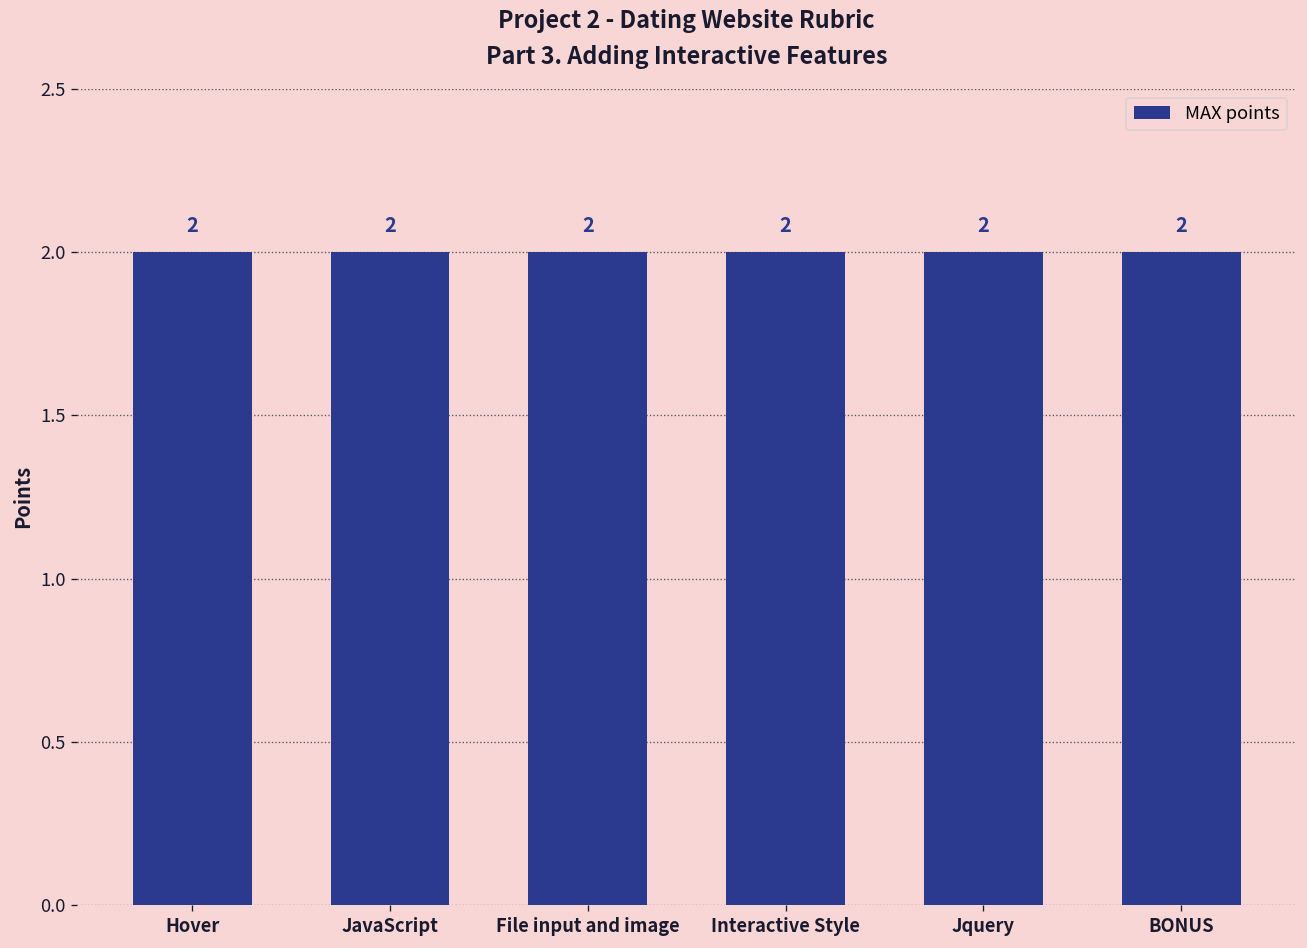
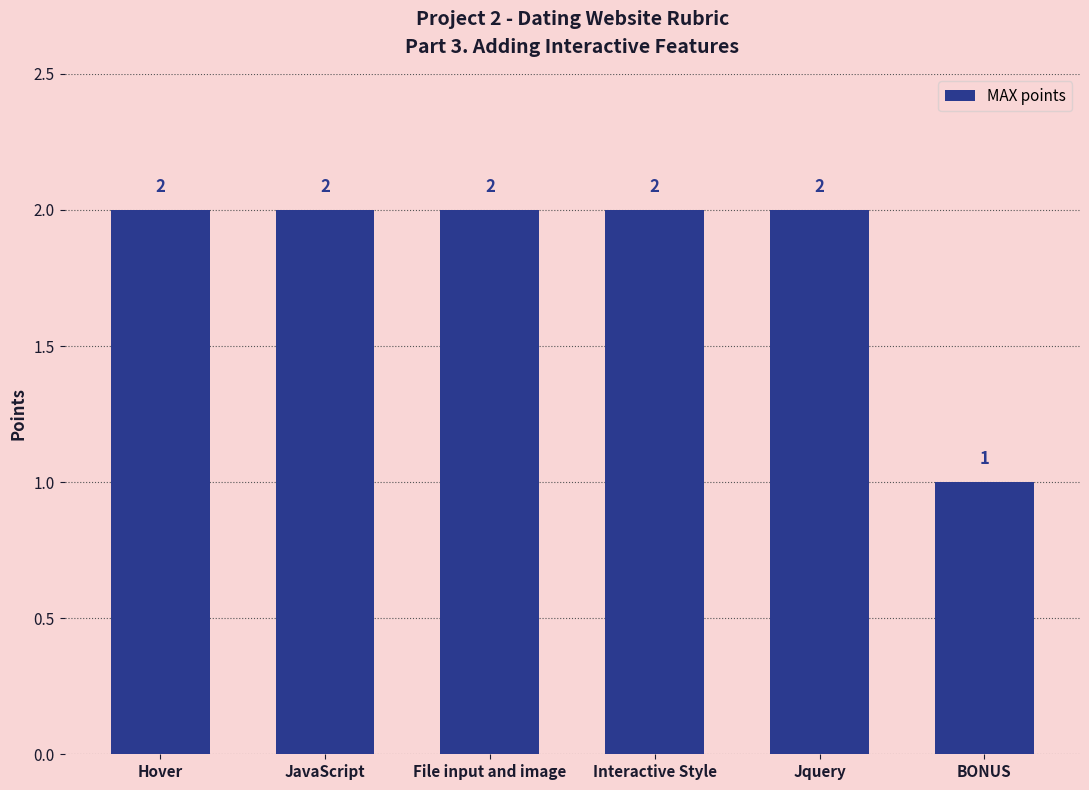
BONUS: 2 -> 1
